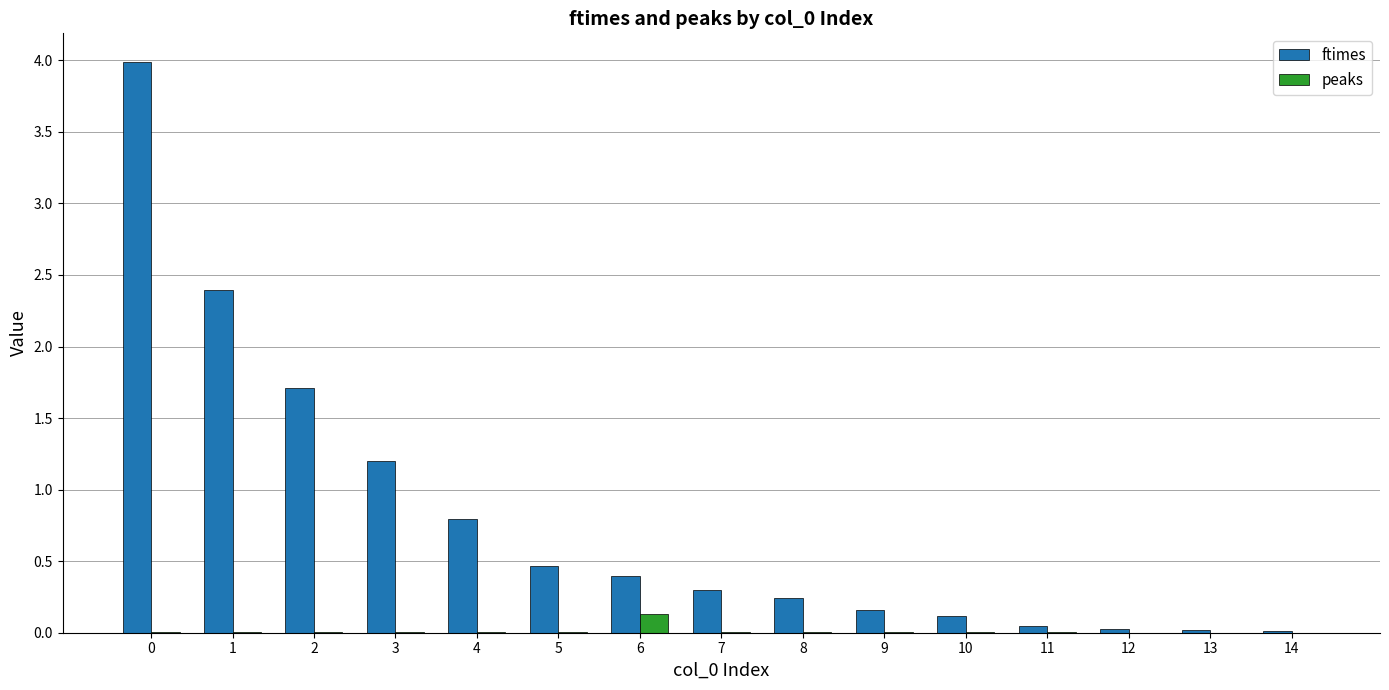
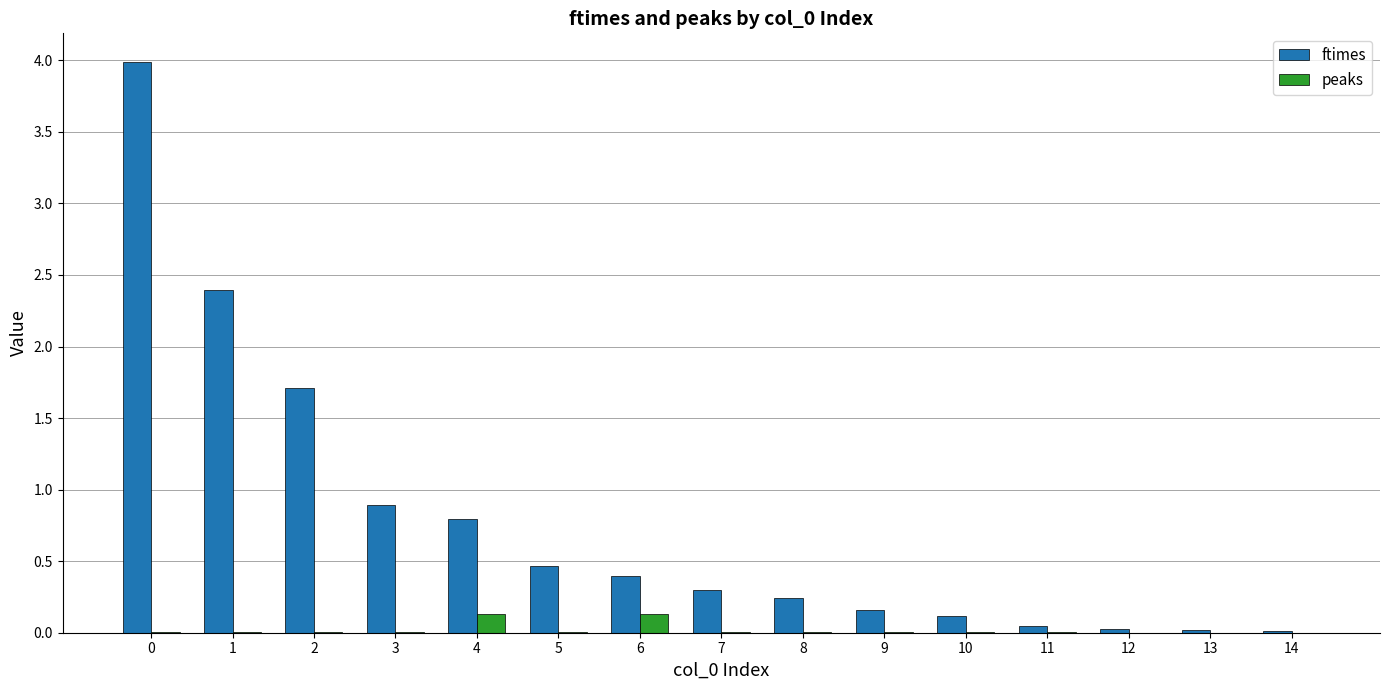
ftimes, 3: 1.20 -> 0.89
peaks, 4: 0.01 -> 0.13
